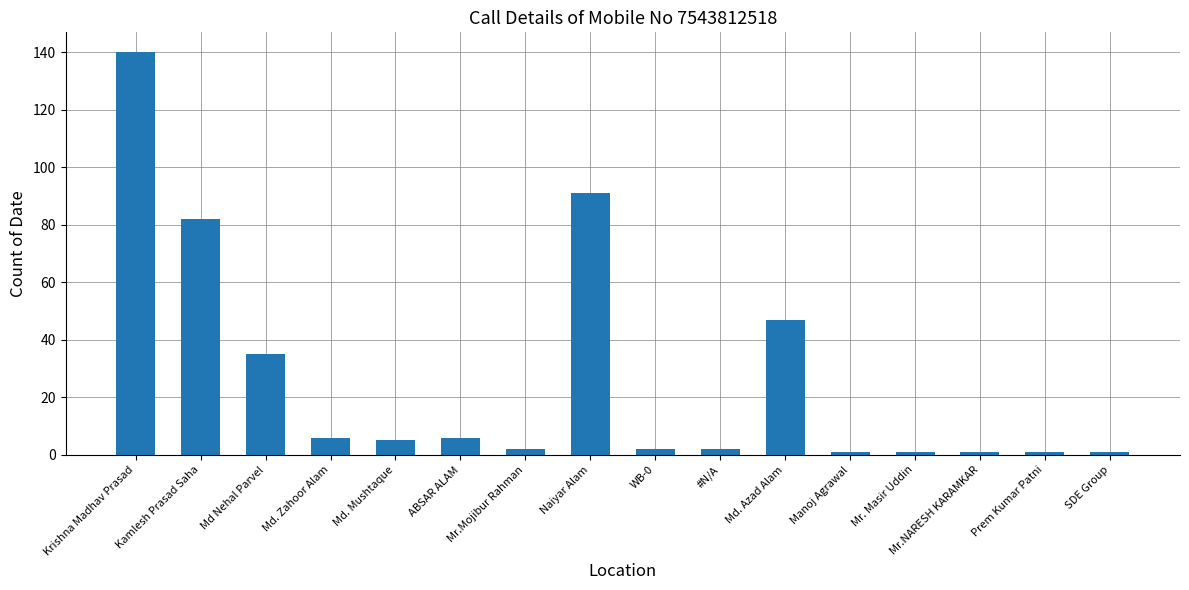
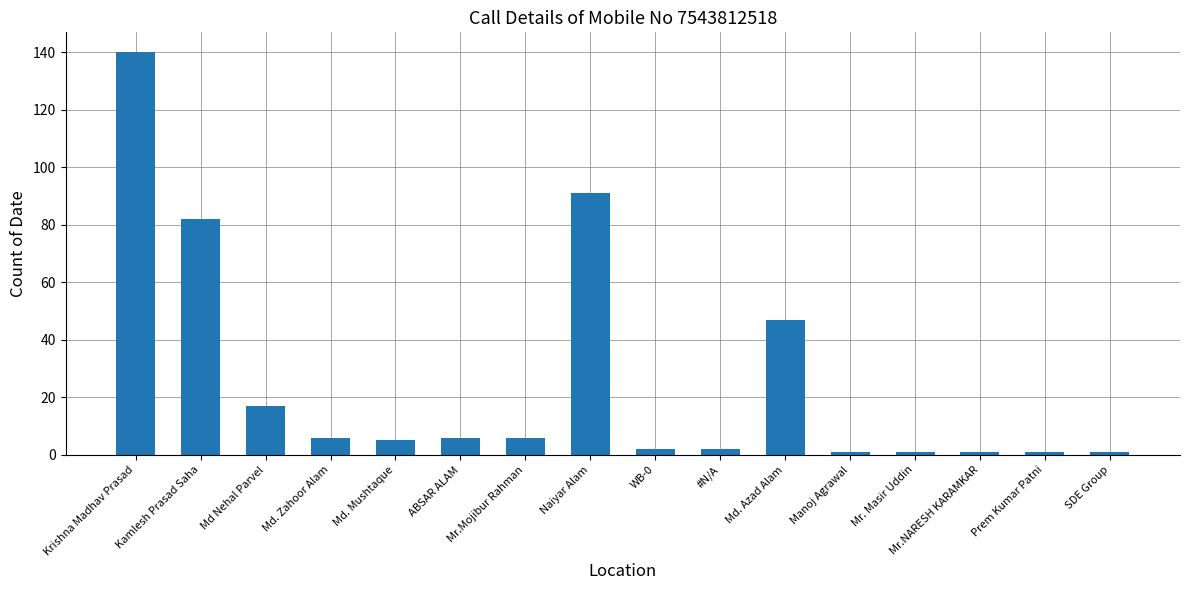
Md Nehal Parvel: 35 -> 17
Mr.Mojibur Rahman: 2 -> 6
